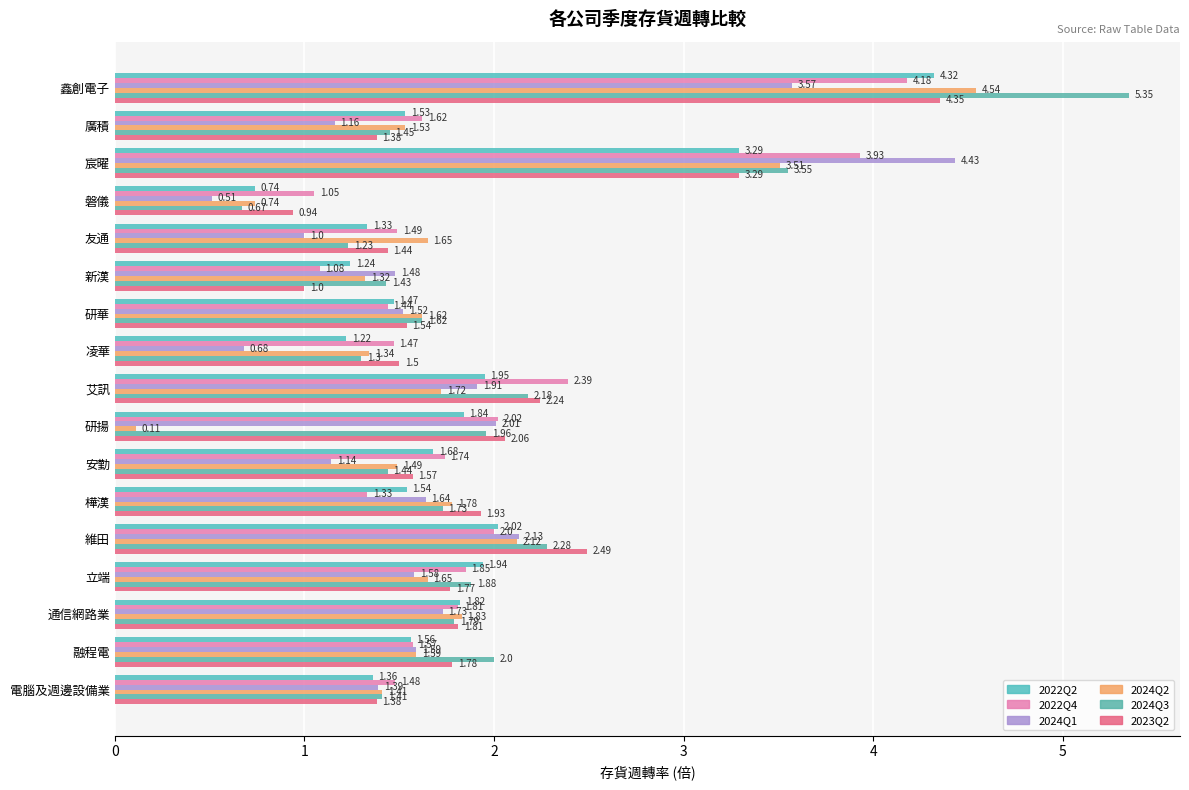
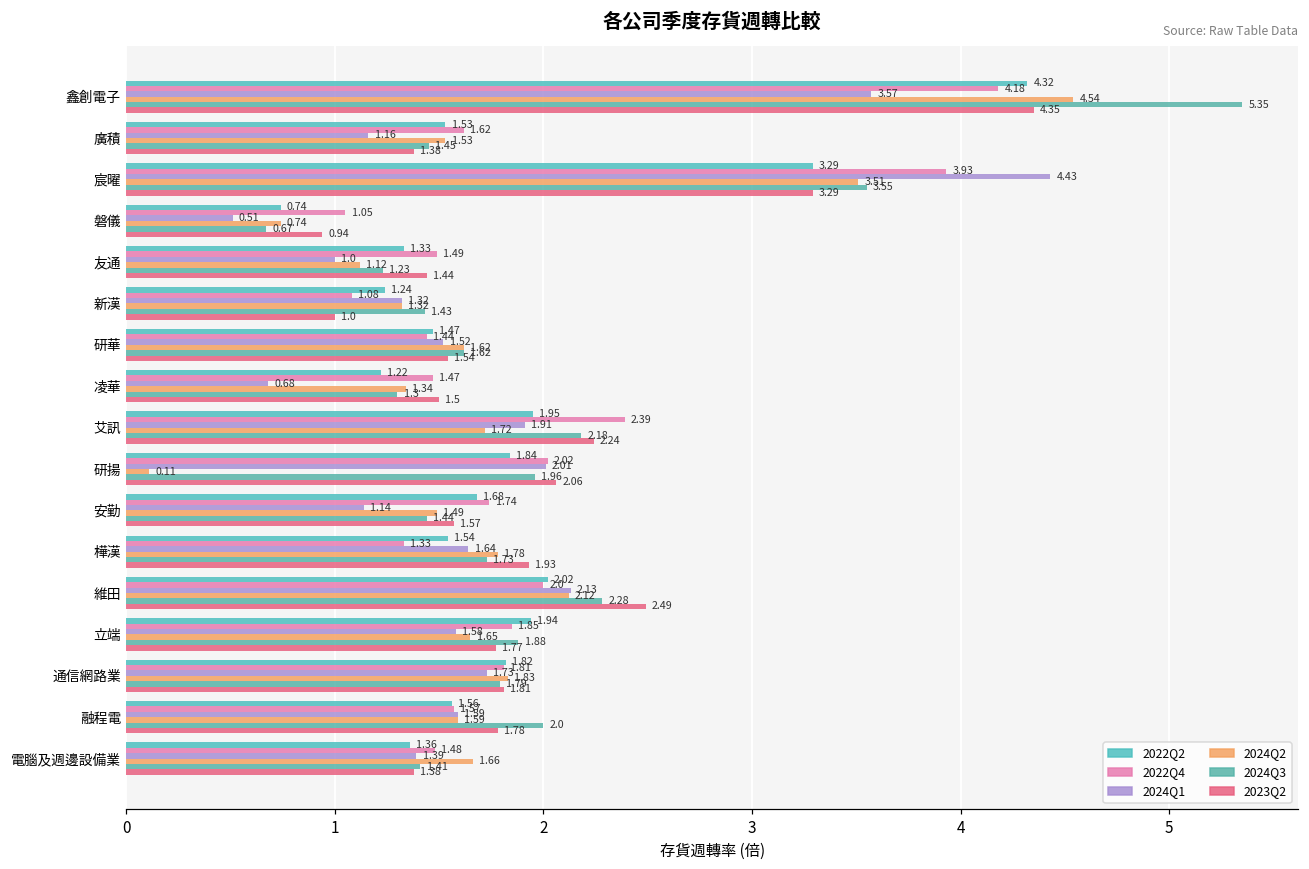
2024Q2, 友通: 1.65 -> 1.12
2024Q1, 新漢: 1.48 -> 1.32
2024Q2, 電腦及週邊設備業: 1.41 -> 1.66
